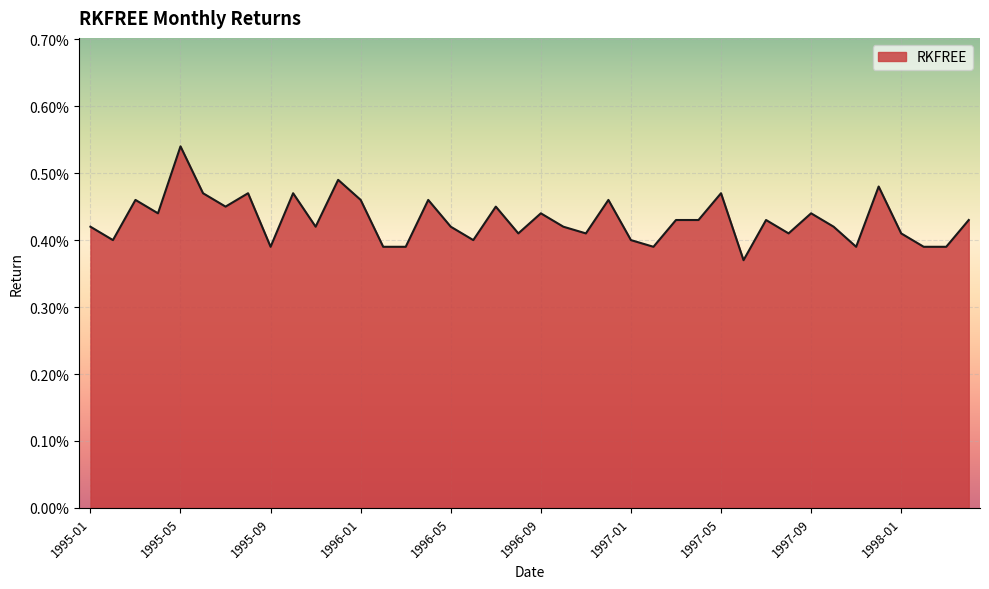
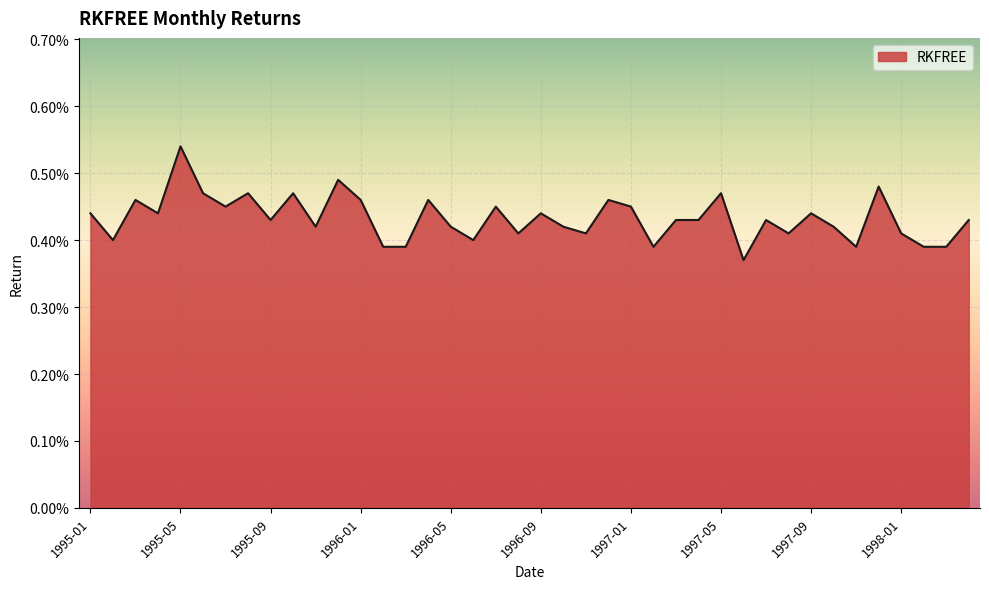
1995-01: 0.42% -> 0.44%
1995-09: 0.39% -> 0.43%
1997-01: 0.40% -> 0.45%
